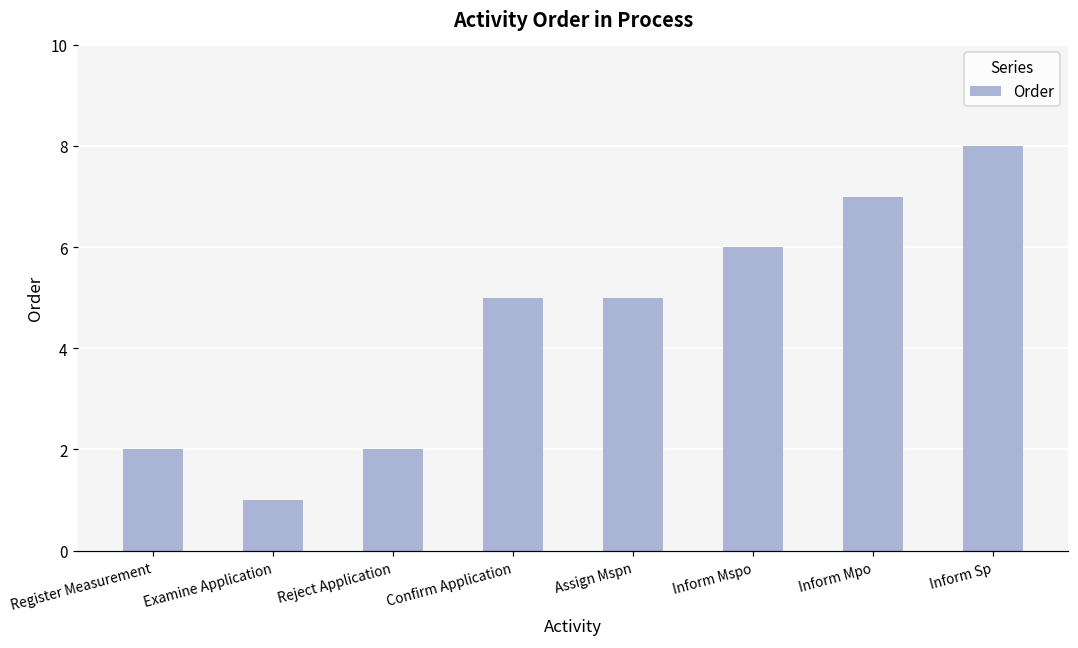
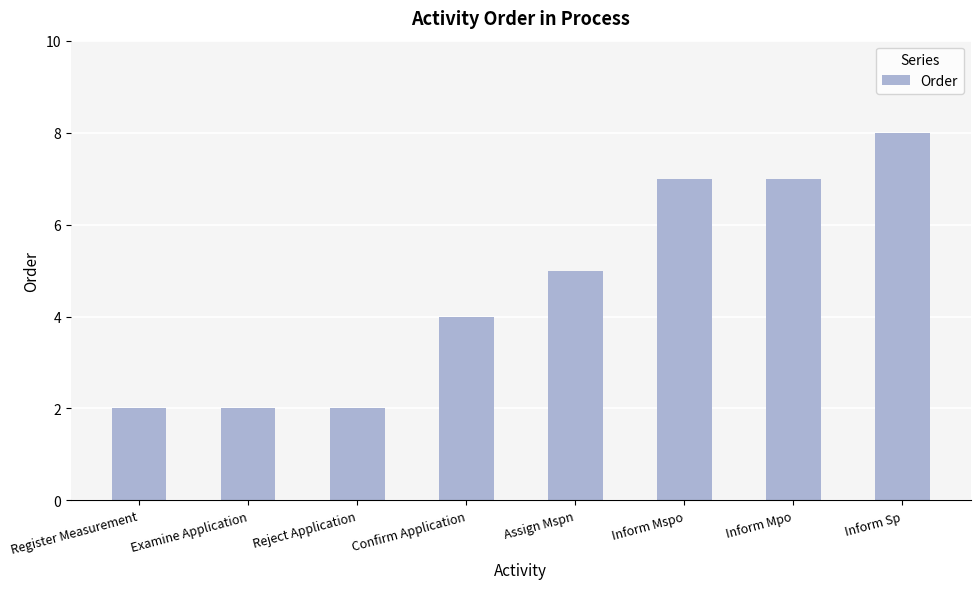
Examine Application: 1 -> 2
Confirm Application: 5 -> 4
Inform Mspo: 6 -> 7
